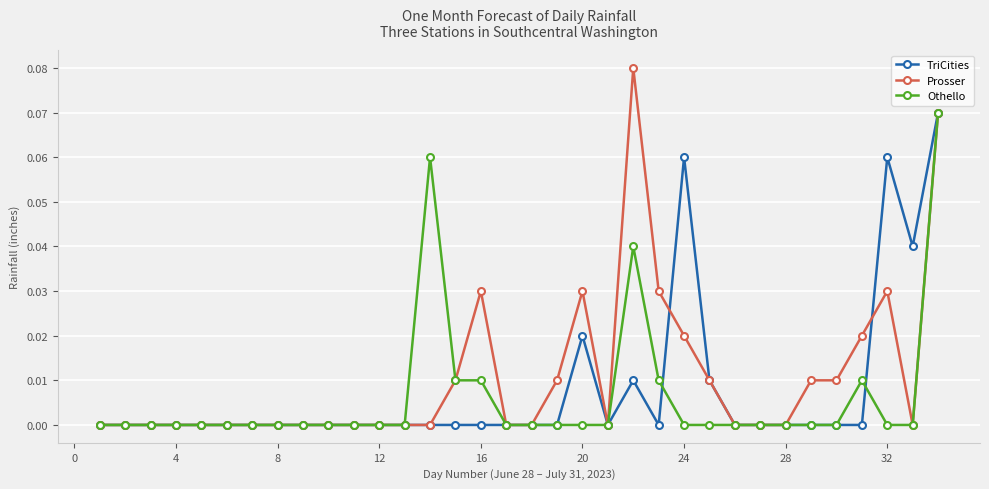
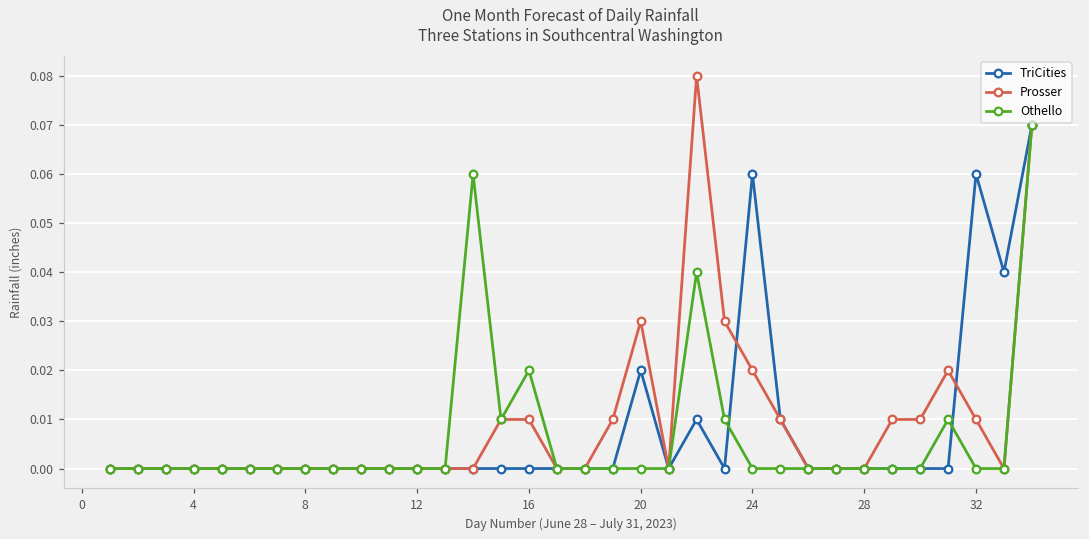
Prosser, 16: 0.03 -> 0.01
Othello, 16: 0.01 -> 0.02
Prosser, 32: 0.03 -> 0.01
